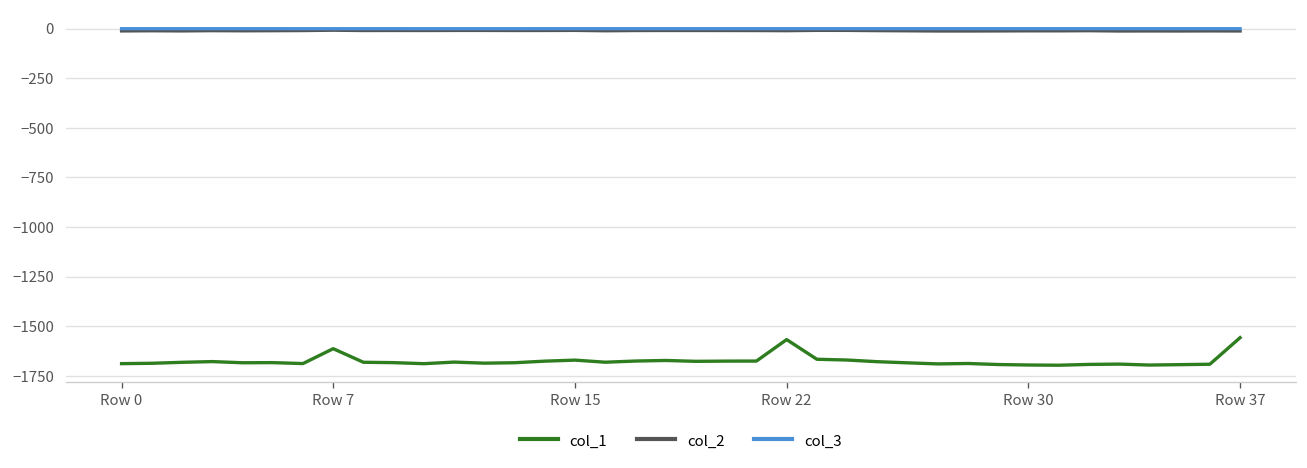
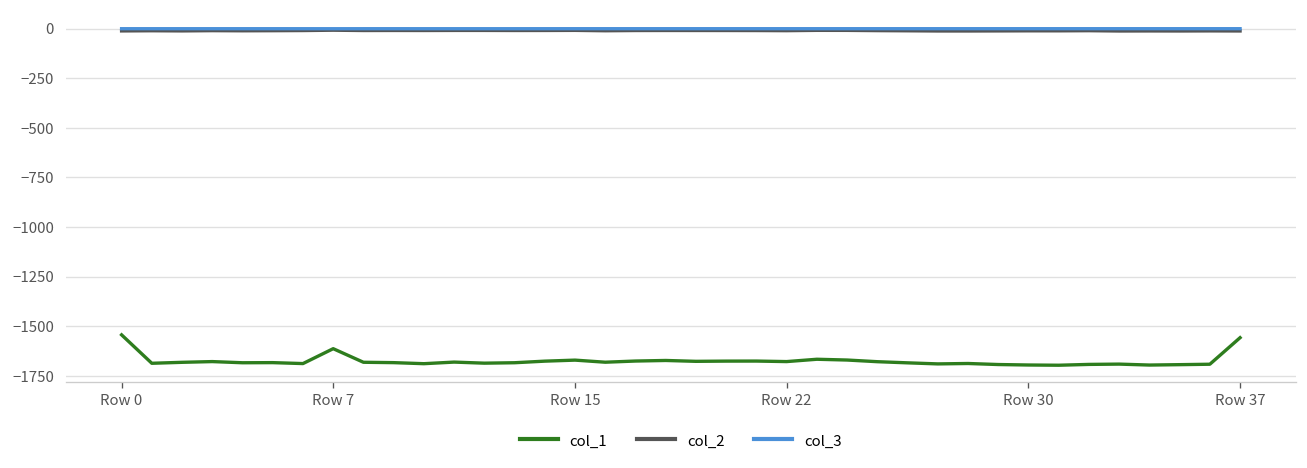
col_1, Row 0: -1690 -> -1540
col_1, Row 22: -1570 -> -1680
